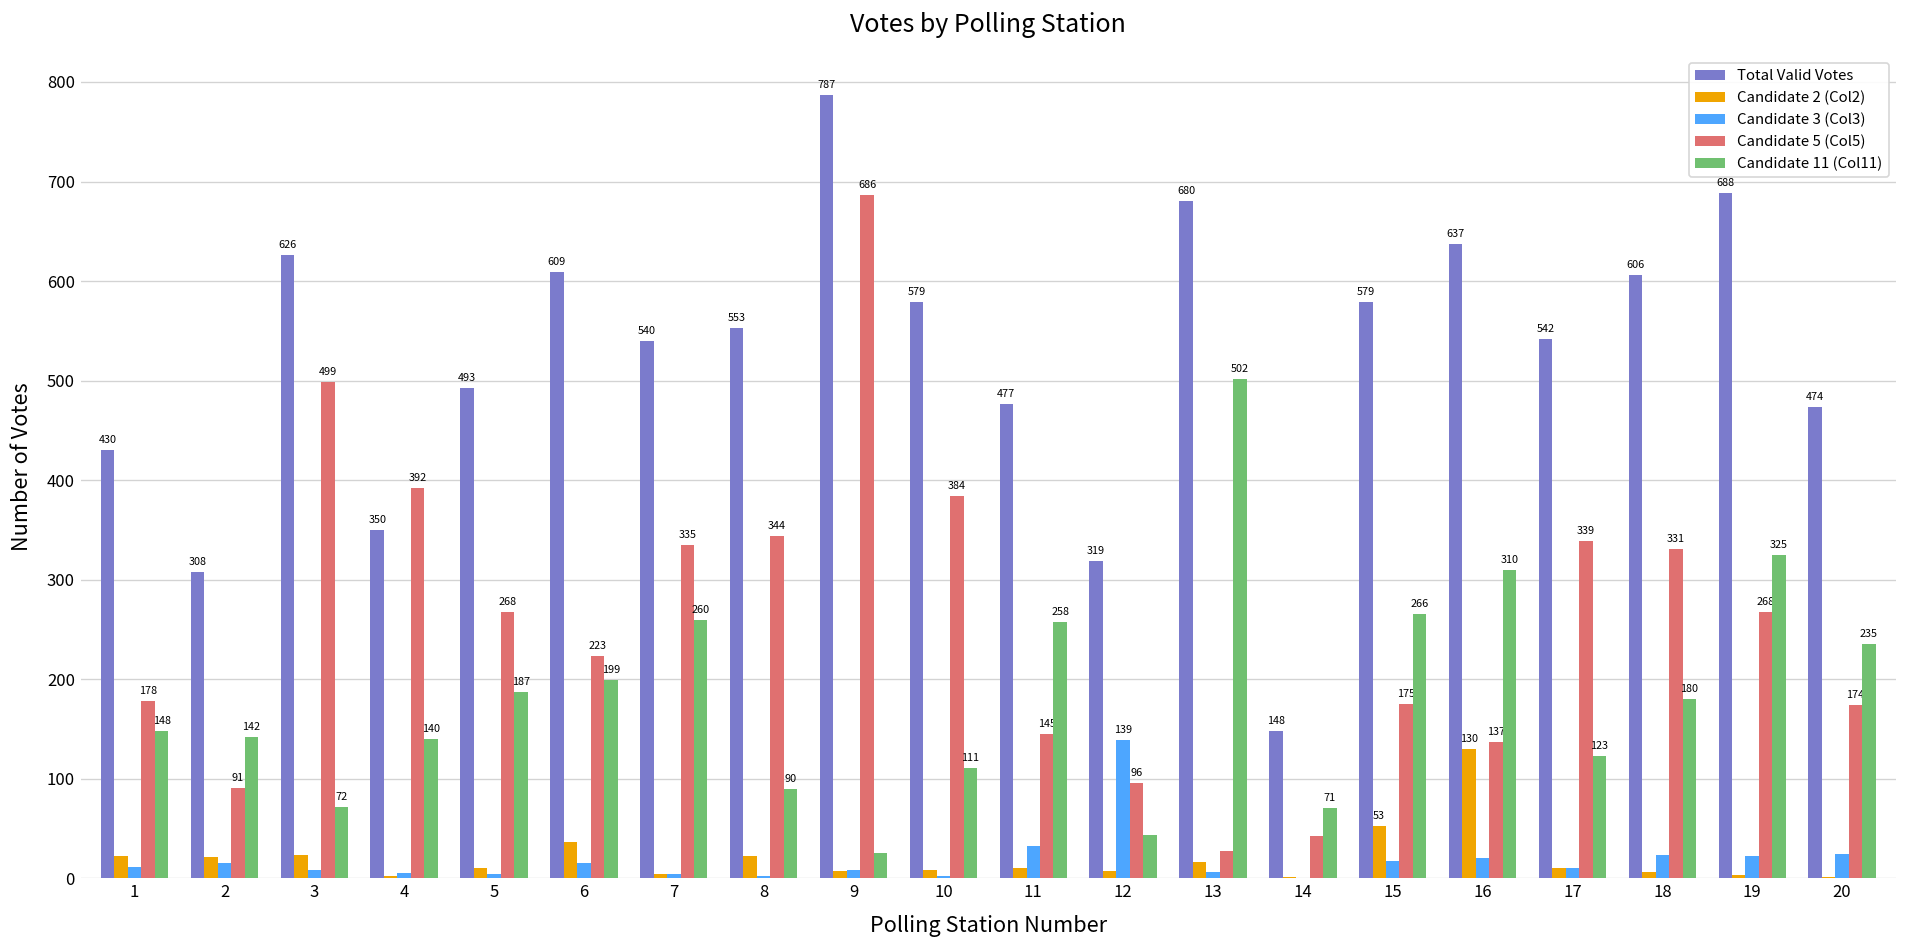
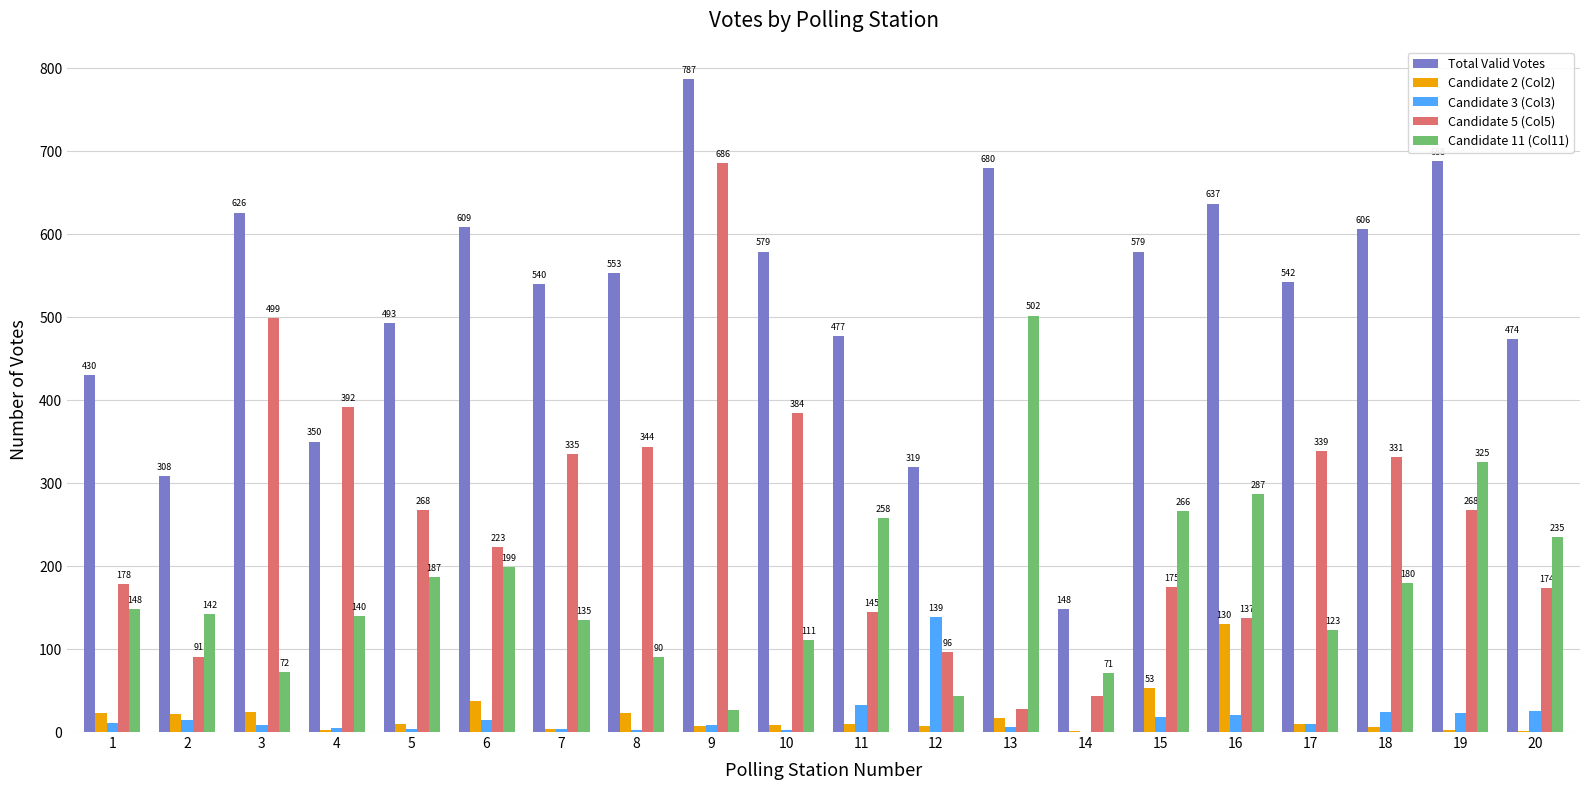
Candidate 11 (Col11), 7: 260 -> 135
Candidate 11 (Col11), 16: 310 -> 287
